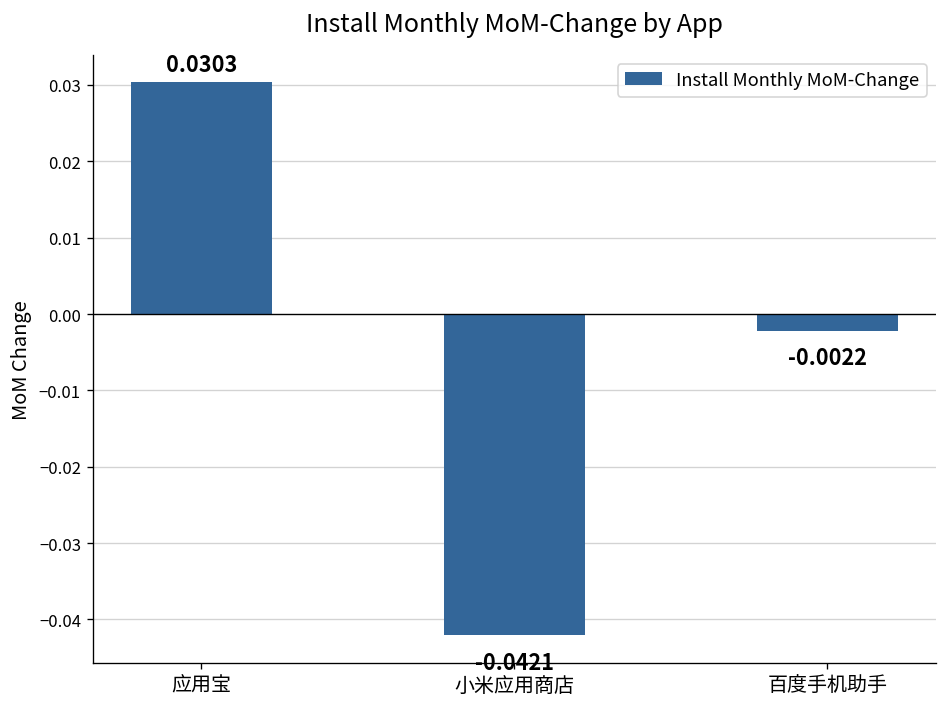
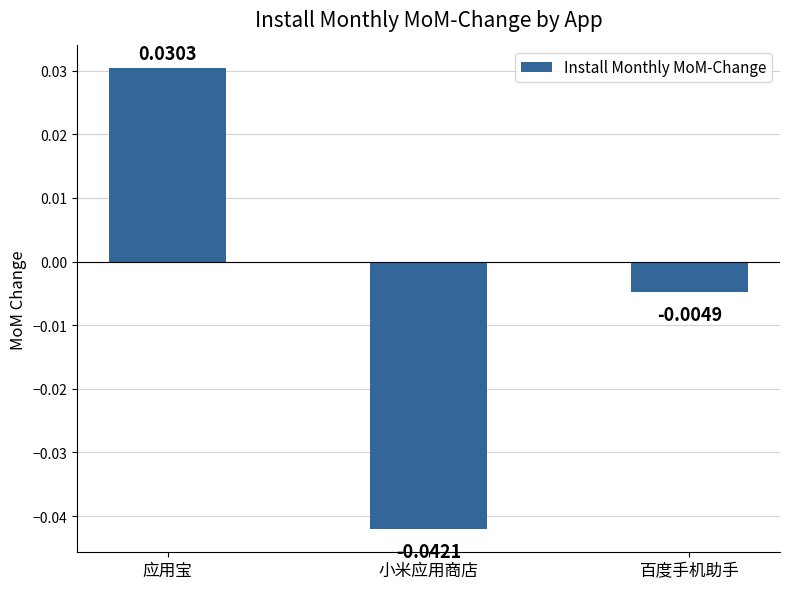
百度手机助手: -0.0022 -> -0.0049
